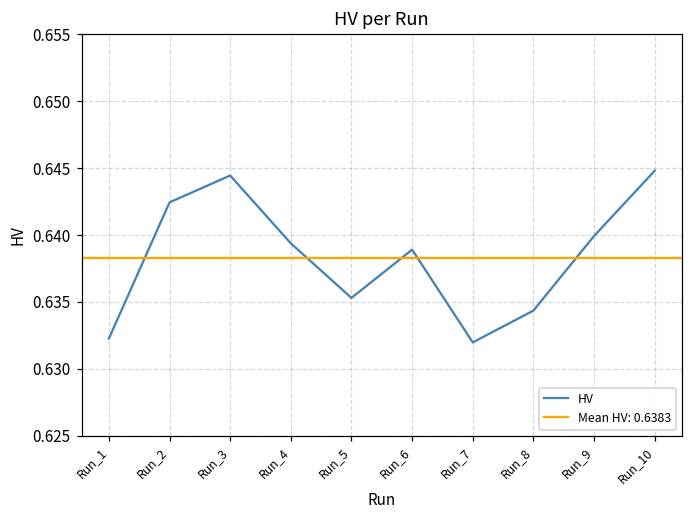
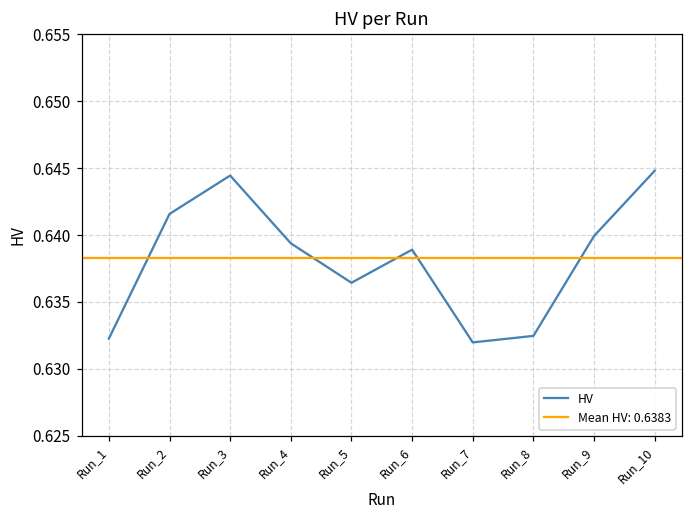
Run_2: 0.6424 -> 0.6416
Run_5: 0.6353 -> 0.6364
Run_8: 0.6344 -> 0.6325
